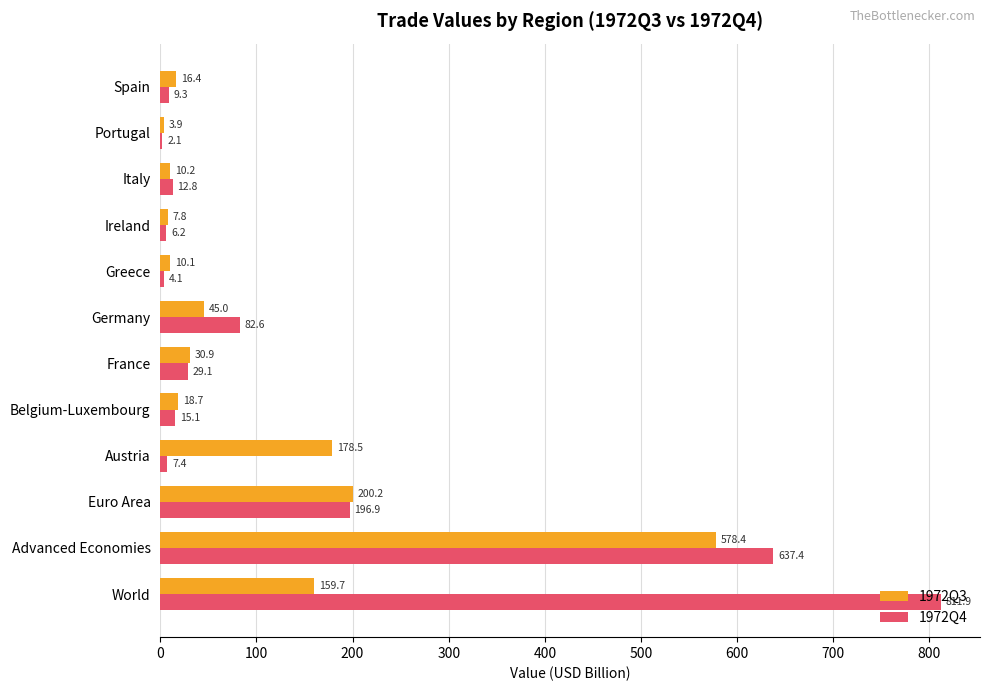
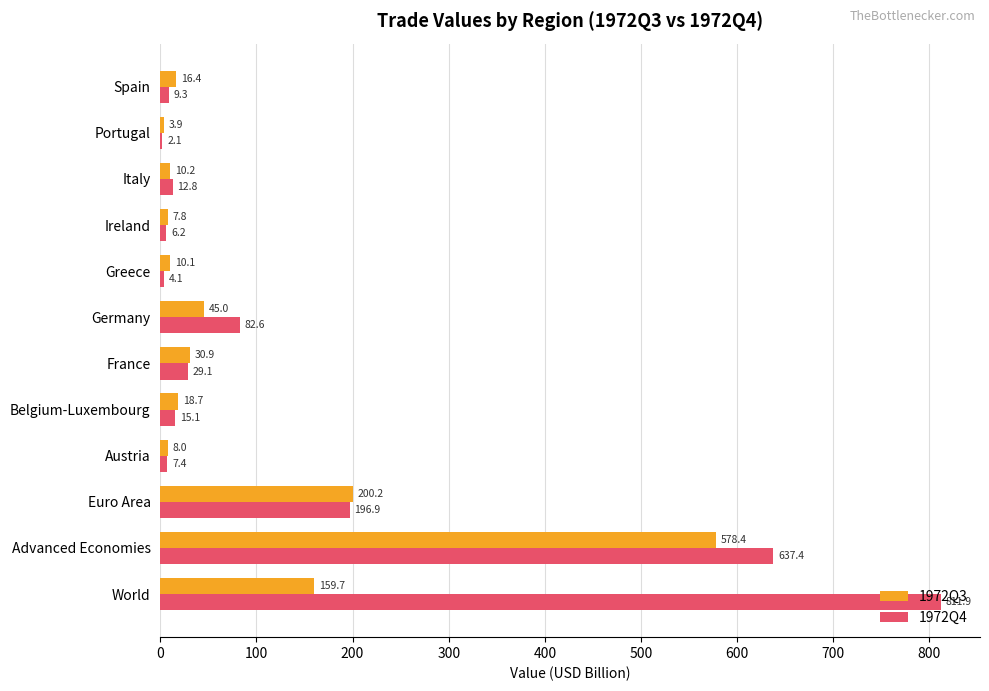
1972Q3, Austria: 178.5 -> 8.0
